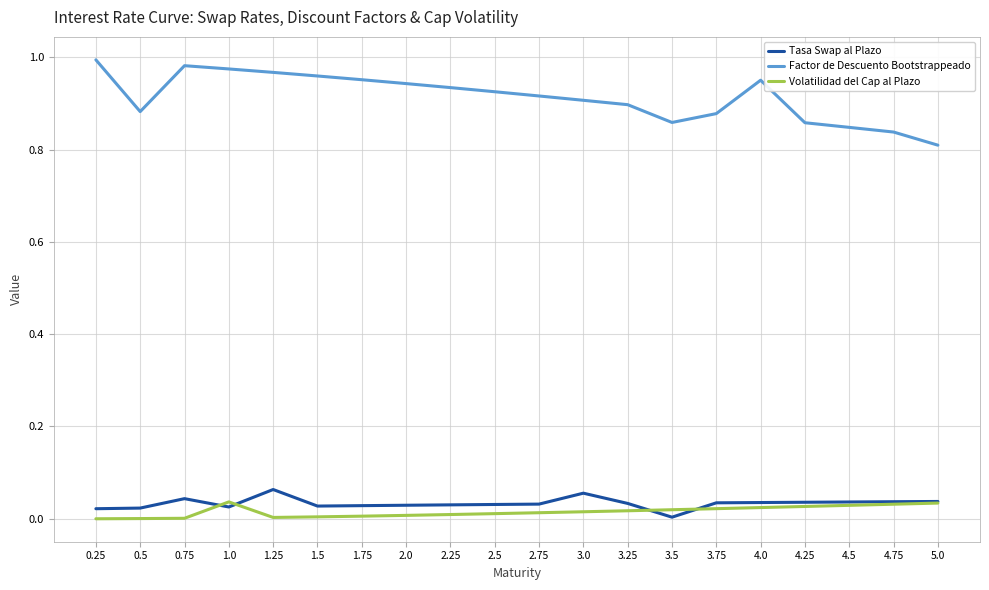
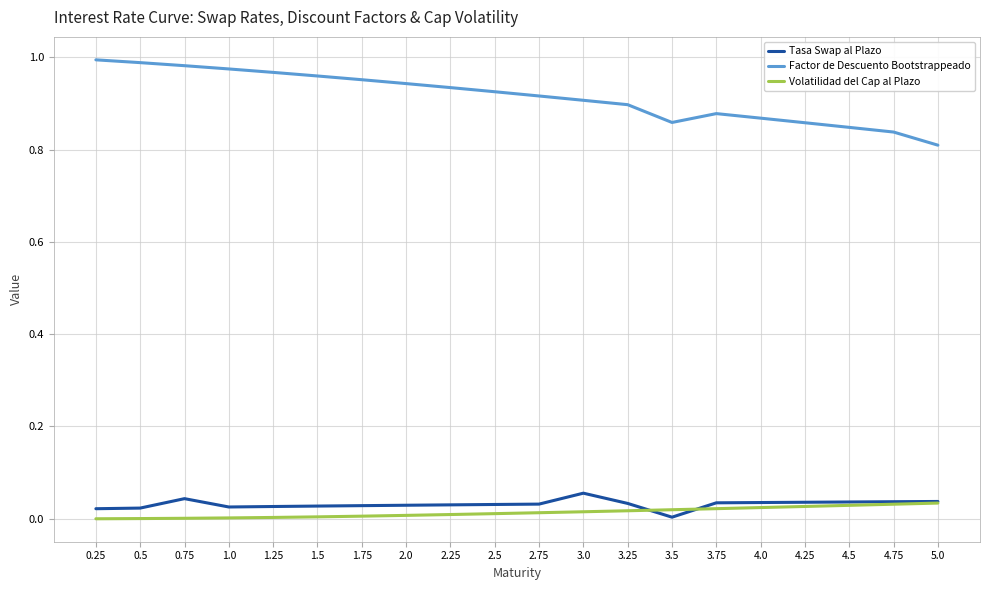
Factor de Descuento Bootstrappeado, 0.5: 0.88 -> 0.99
Volatilidad del Cap al Plazo, 1.0: 0.04 -> 0.00
Tasa Swap al Plazo, 1.25: 0.06 -> 0.03
Factor de Descuento Bootstrappeado, 4.0: 0.95 -> 0.87
